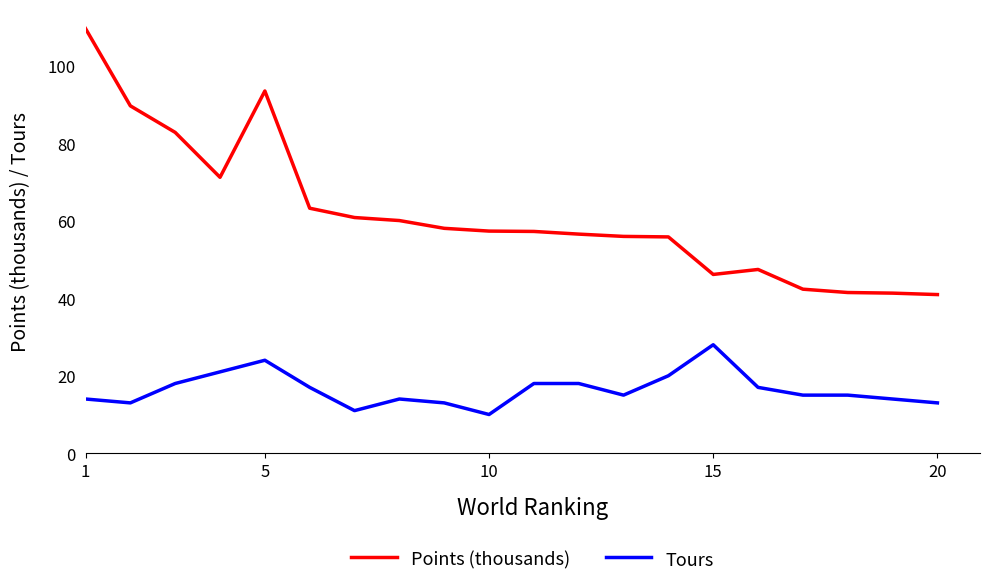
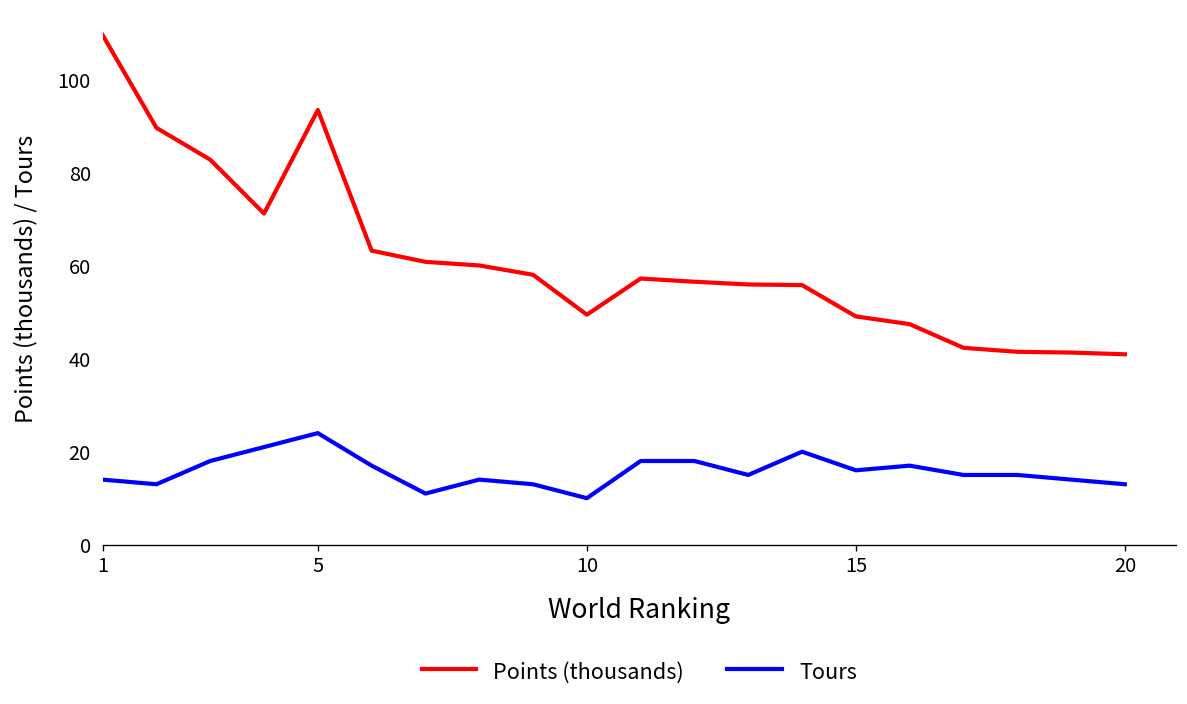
Points (thousands), 10: 57 -> 49
Points (thousands), 15: 46 -> 49
Tours, 15: 28 -> 16
